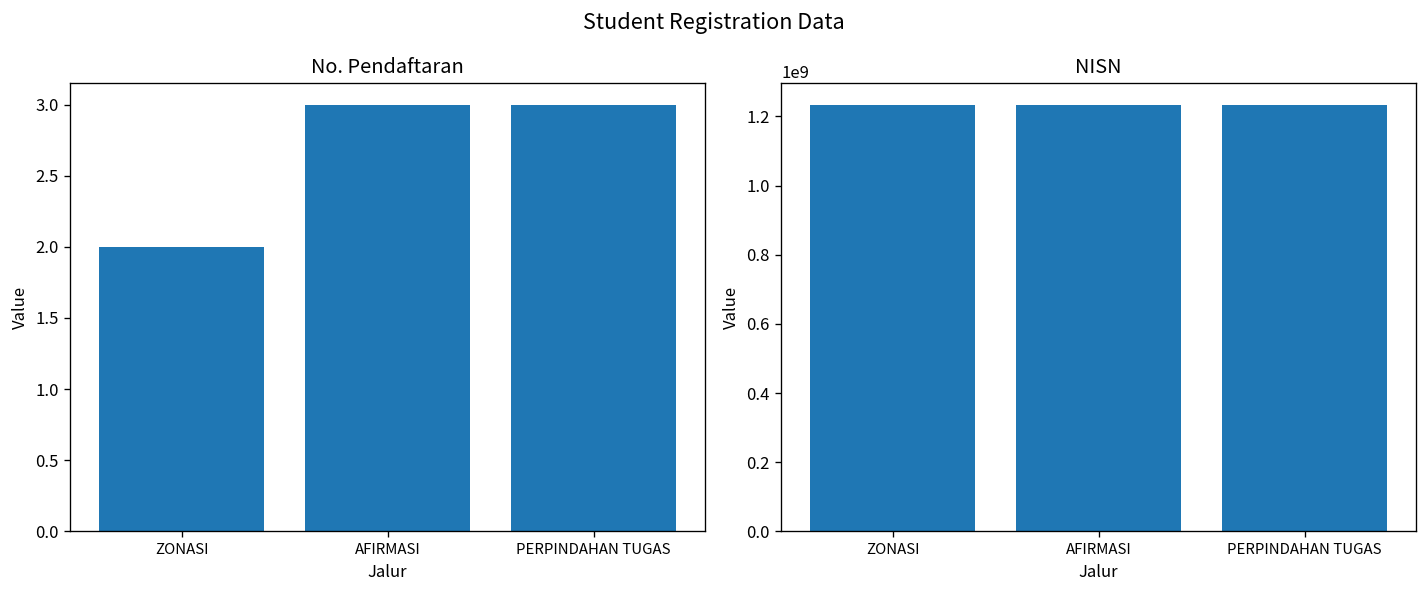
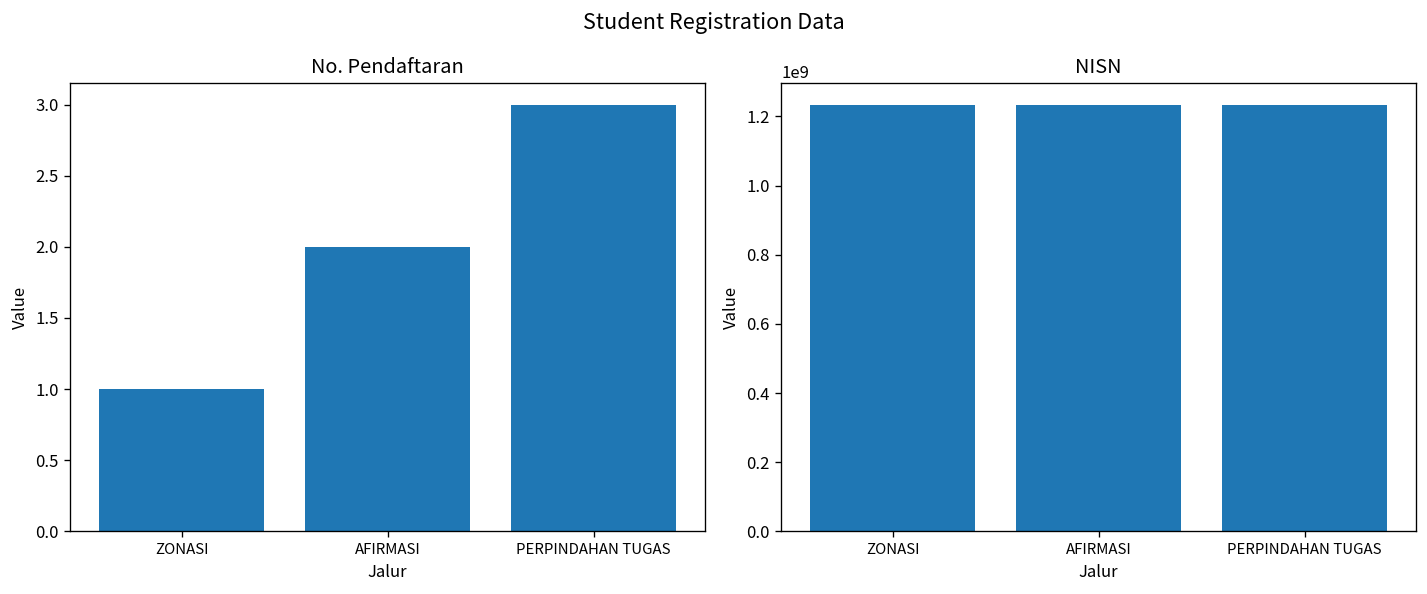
No. Pendaftaran, ZONASI: 2 -> 1
No. Pendaftaran, AFIRMASI: 3 -> 2
